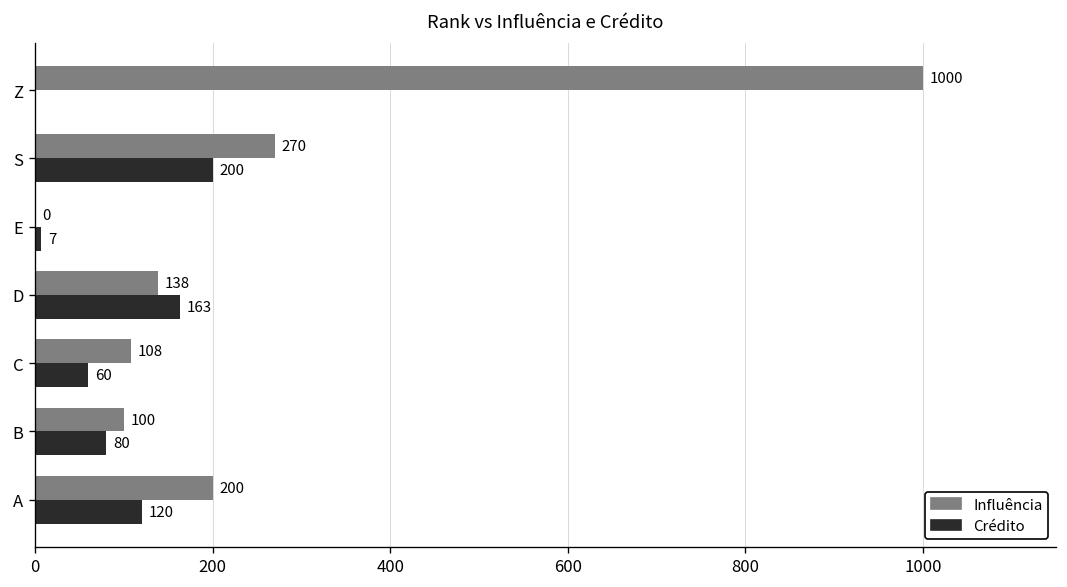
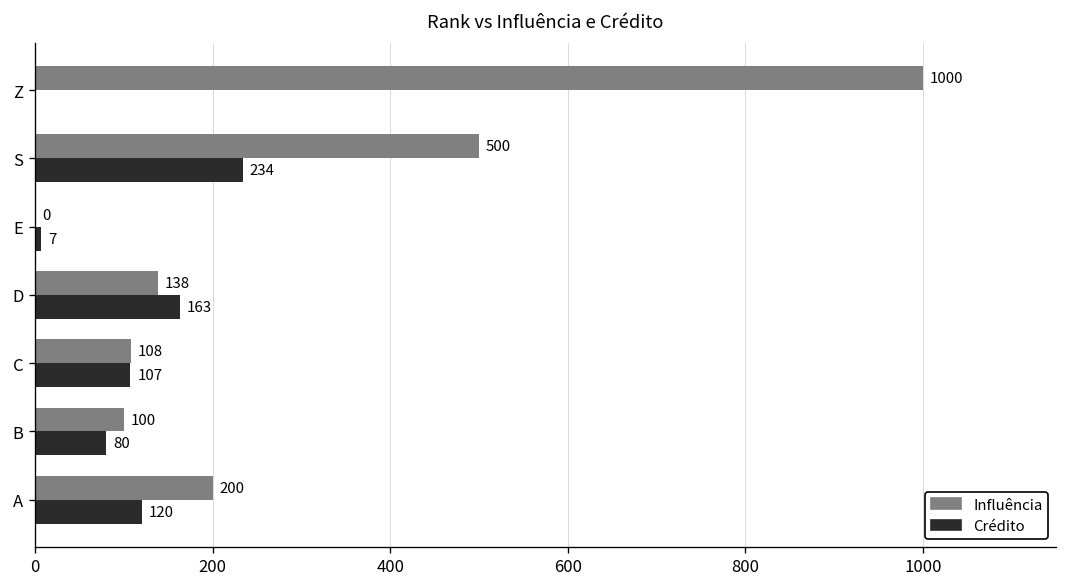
Influência, S: 270 -> 500
Crédito, S: 200 -> 234
Crédito, C: 60 -> 107
